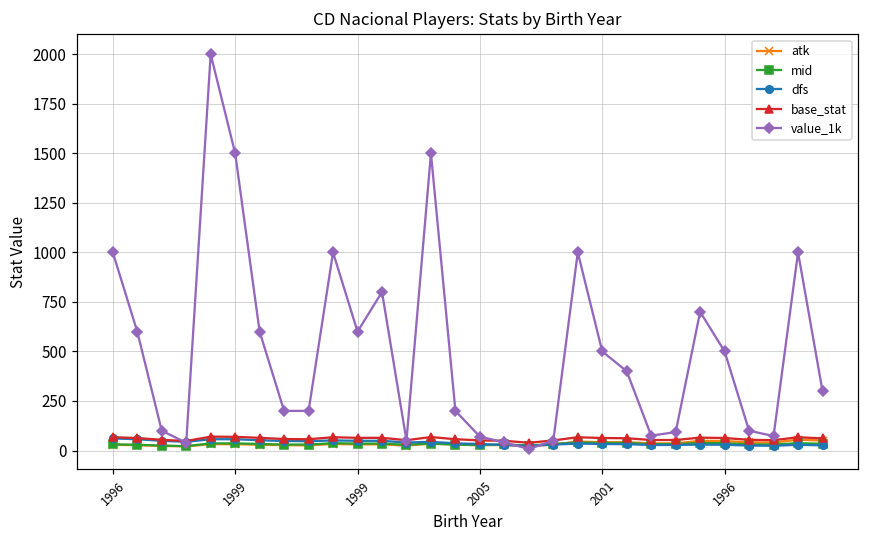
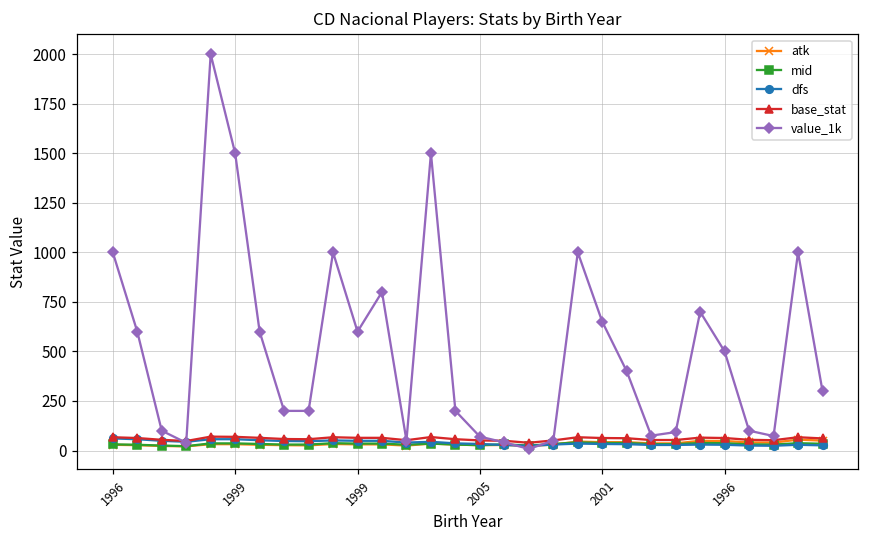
value_1k, 2001: 500 -> 650
